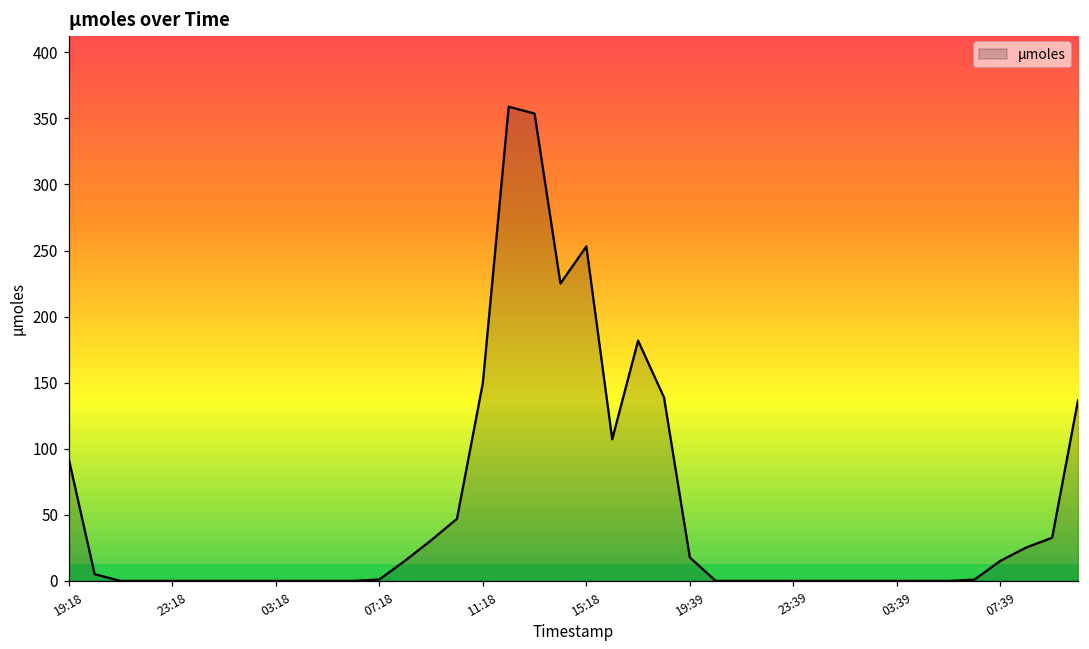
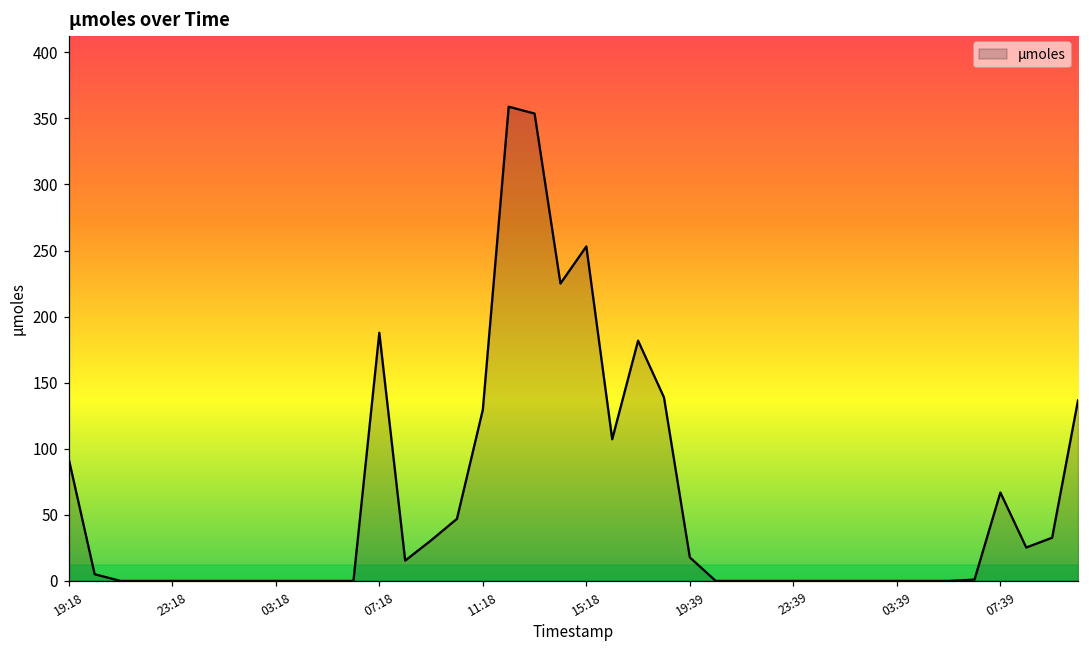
07:18: 1 -> 188
11:18: 150 -> 130
07:39: 15 -> 67
